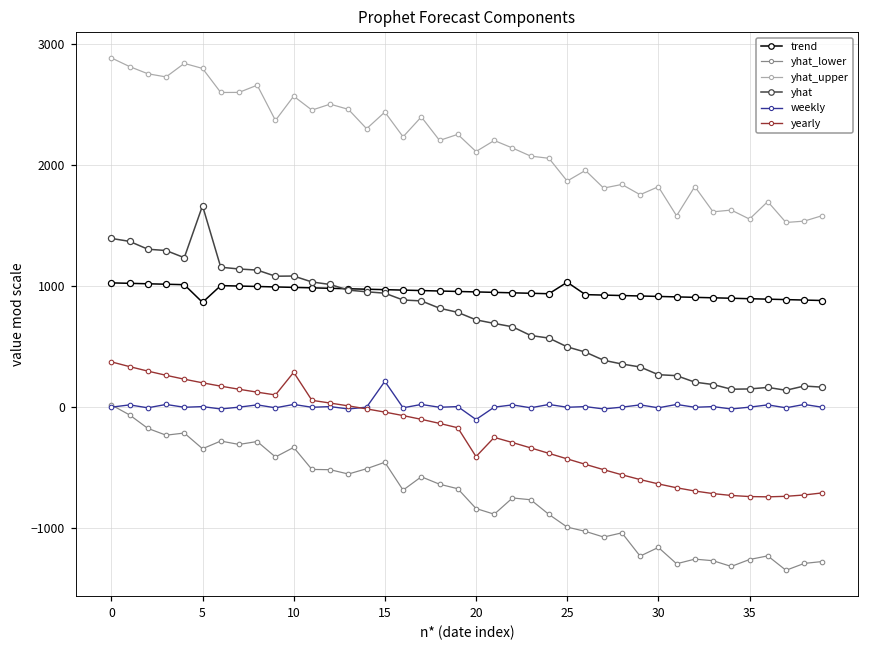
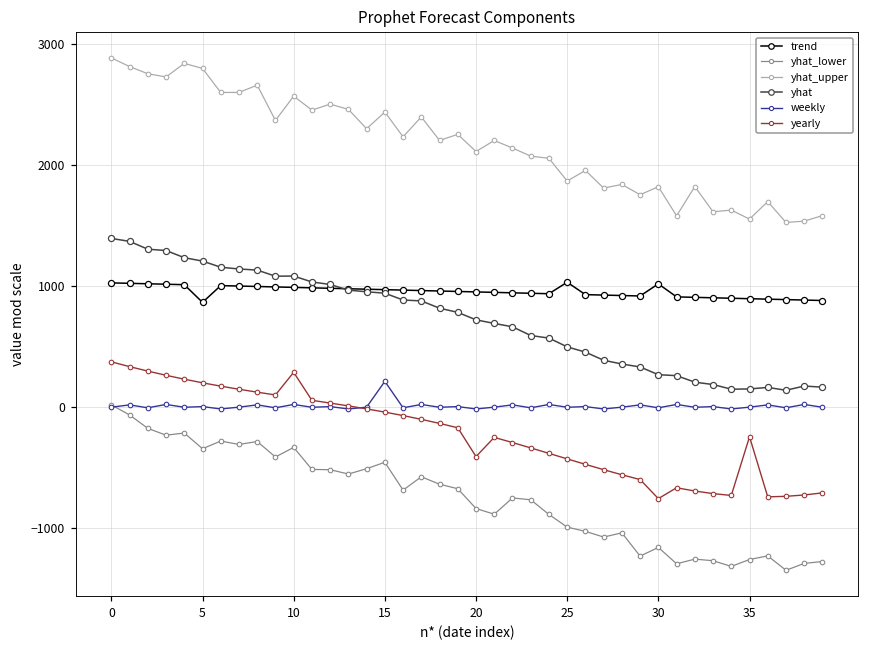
yhat, 5: 1660 -> 1200
weekly, 20: -110 -> -20
trend, 30: 910 -> 1020
yearly, 30: -640 -> -760
yearly, 35: -740 -> -250
